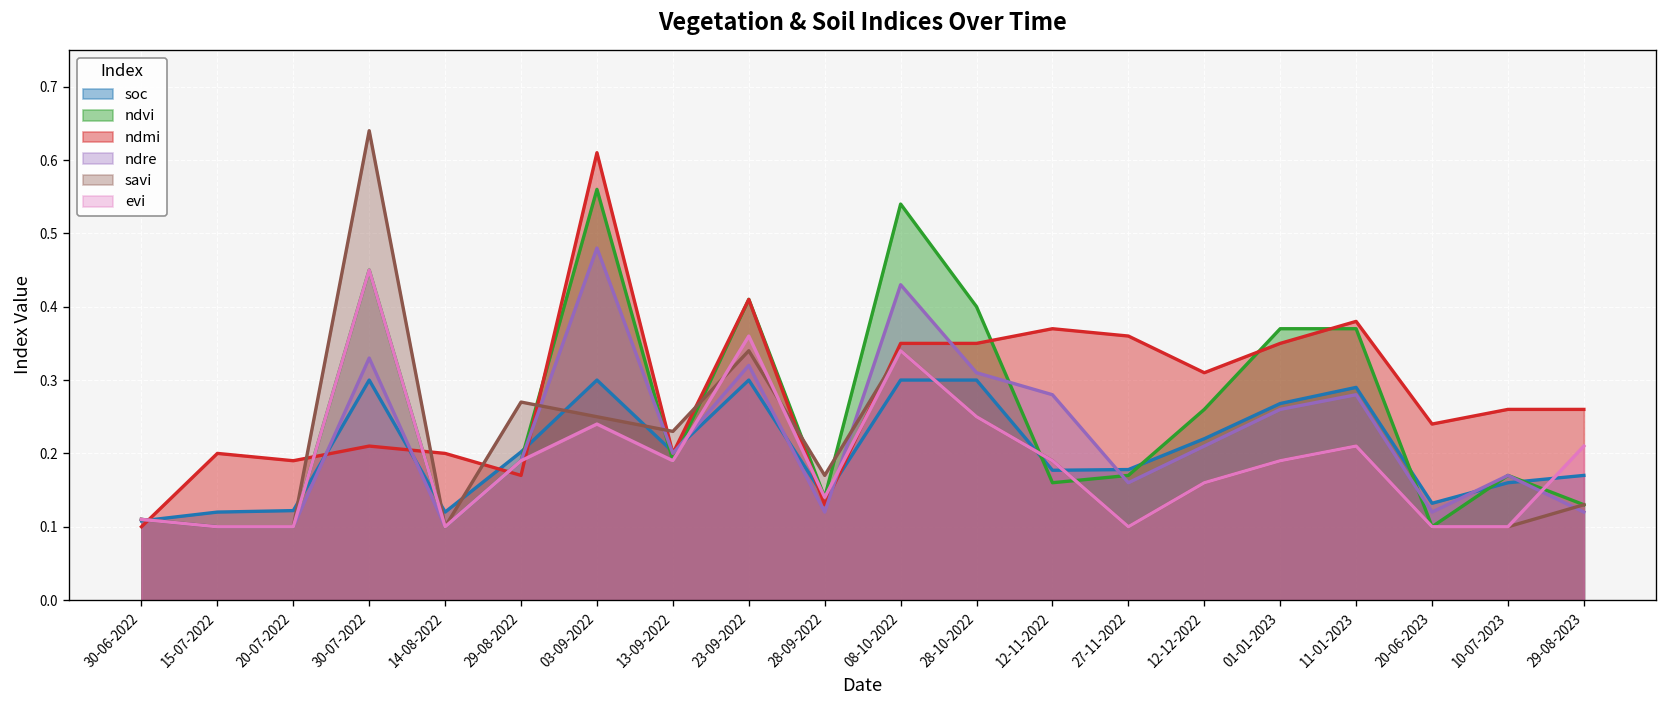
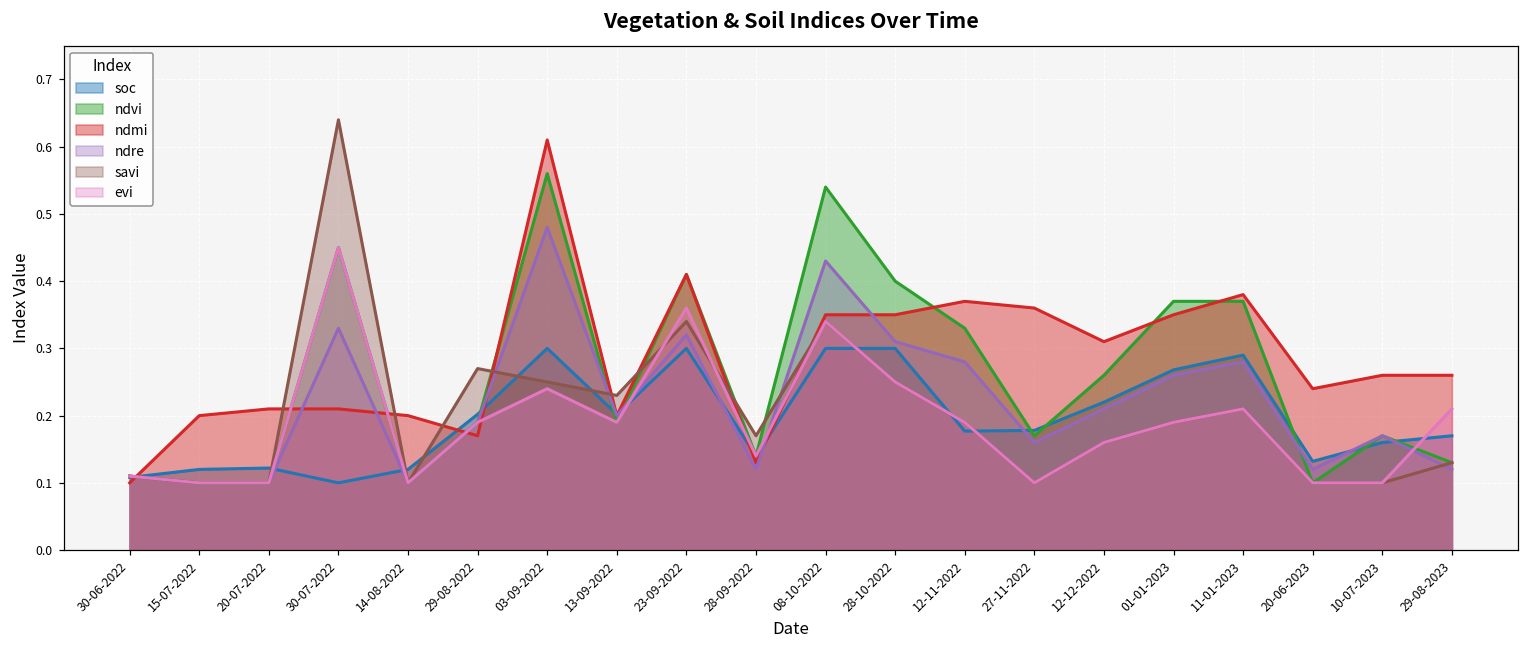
ndmi, 20-07-2022: 0.19 -> 0.21
soc, 30-07-2022: 0.3 -> 0.1
ndvi, 12-11-2022: 0.16 -> 0.33
